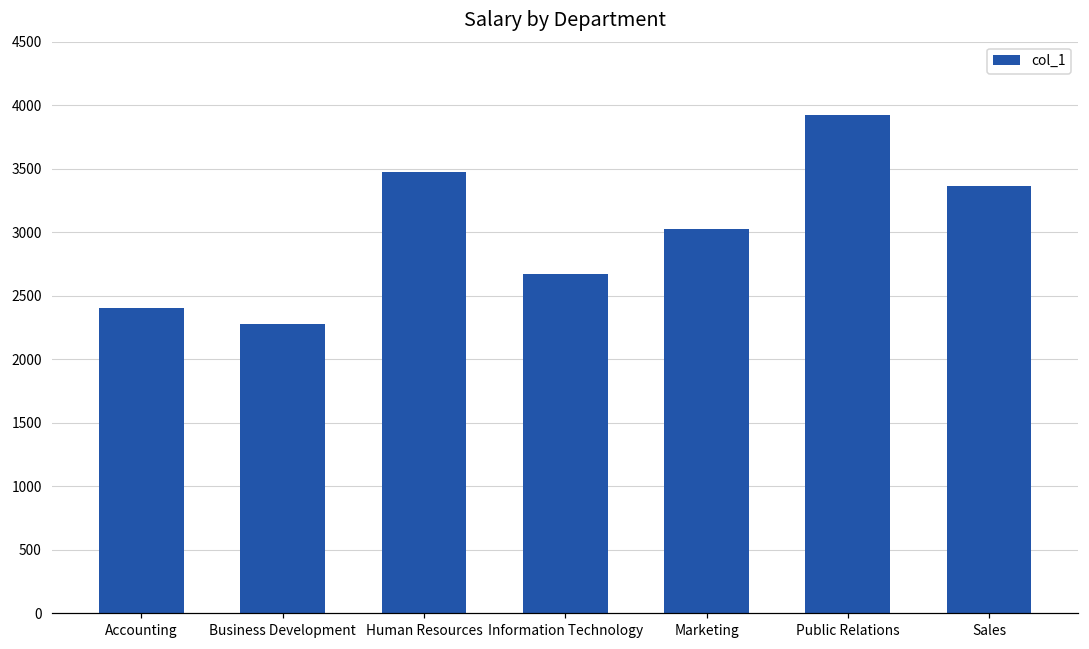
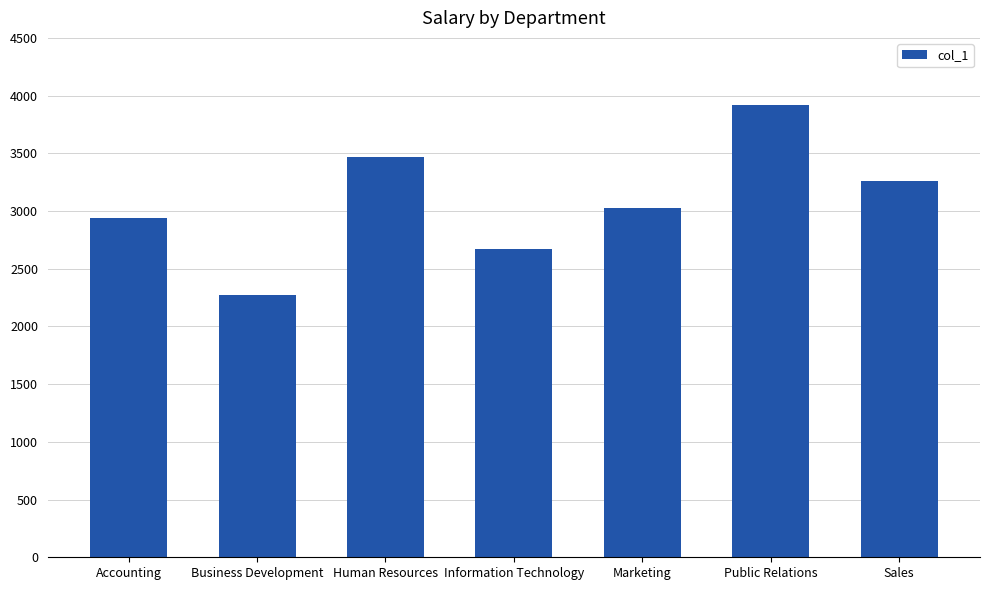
Accounting: 2400 -> 2940
Sales: 3360 -> 3260
